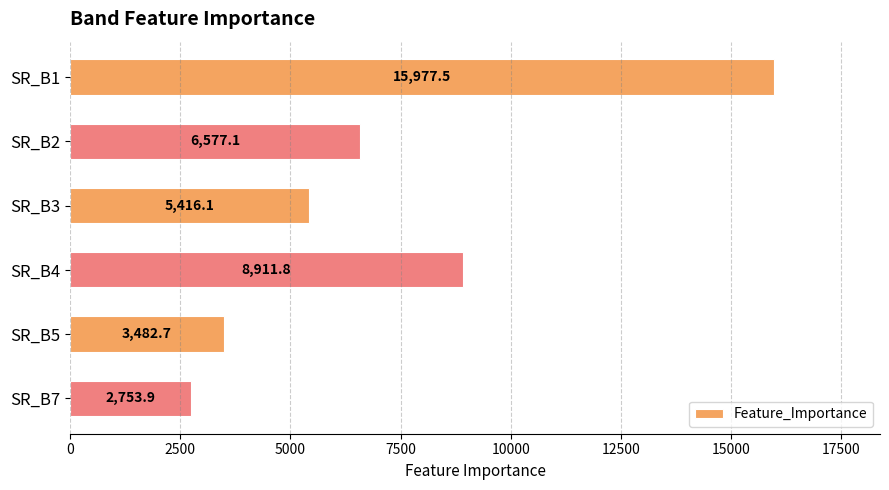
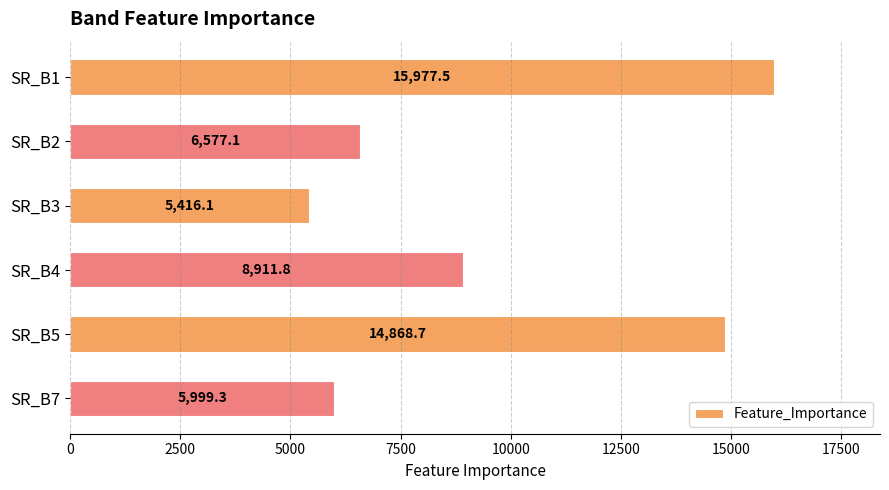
SR_B5: 3,482.7 -> 14,868.7
SR_B7: 2,753.9 -> 5,999.3
